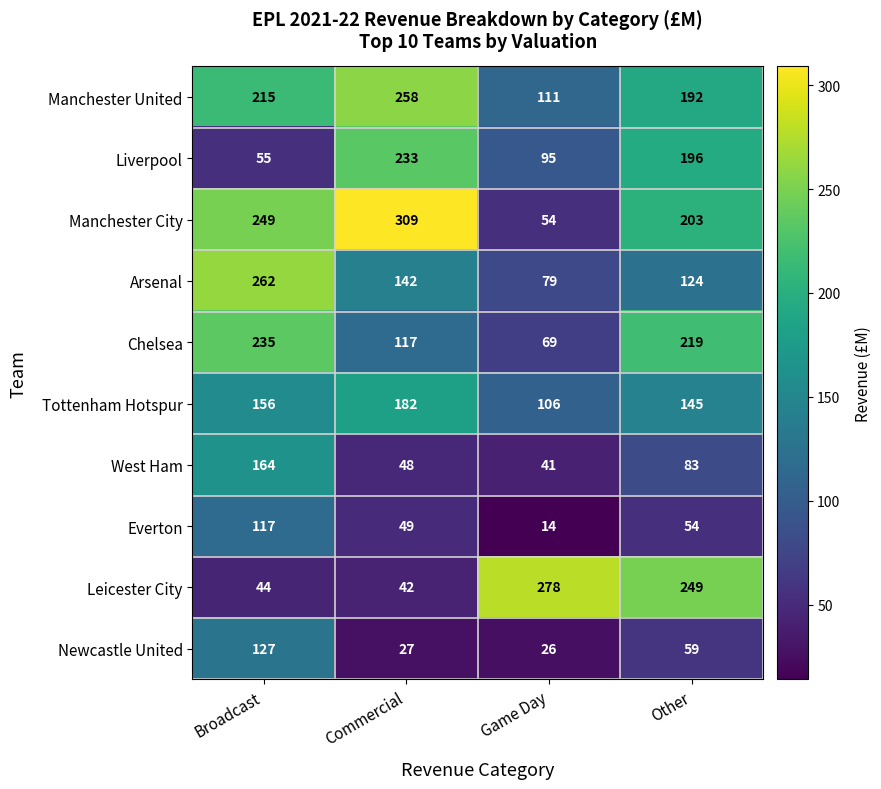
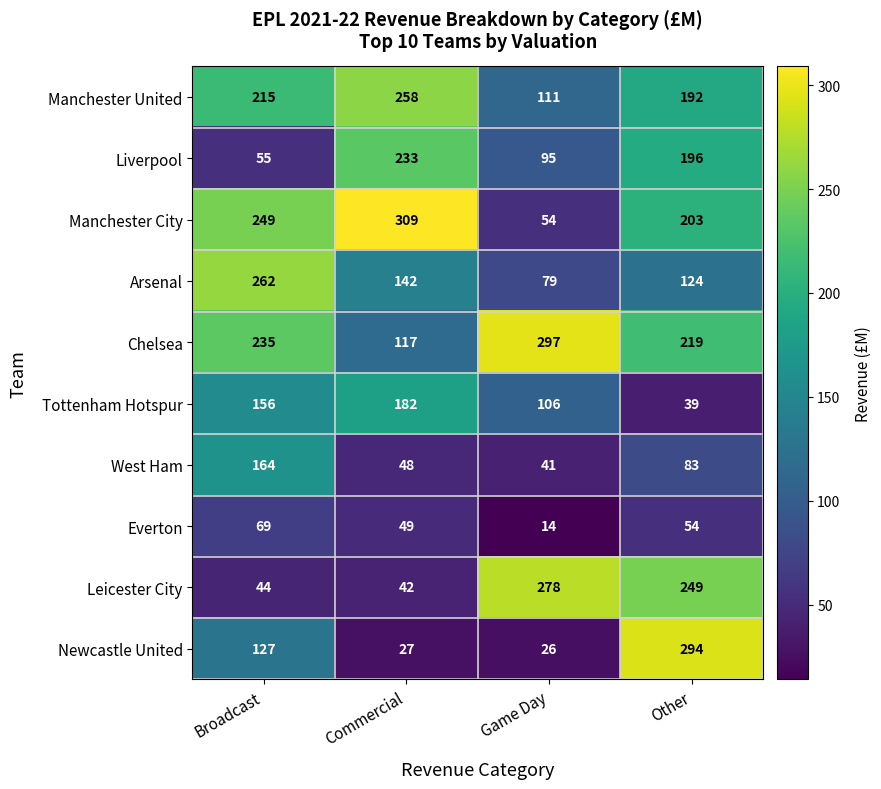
Chelsea, Game Day: 69 -> 297
Tottenham Hotspur, Other: 145 -> 39
Everton, Broadcast: 117 -> 69
Newcastle United, Other: 59 -> 294
